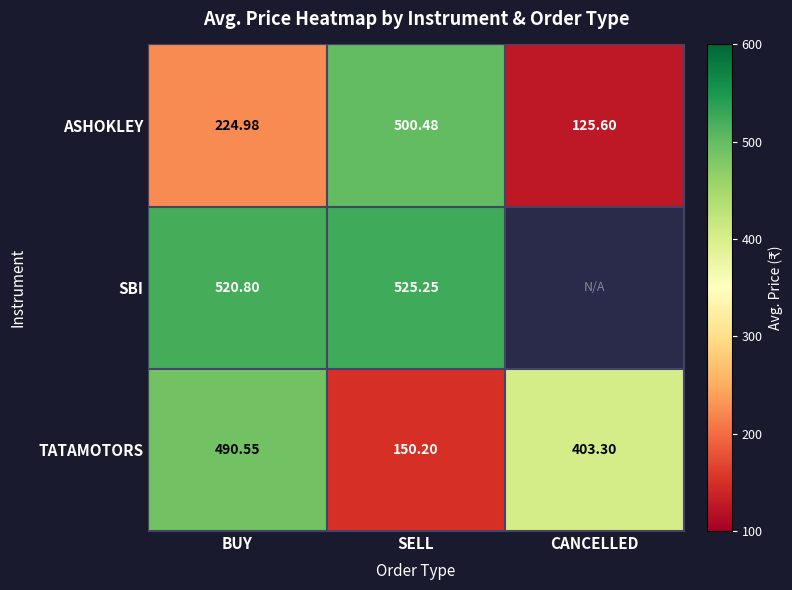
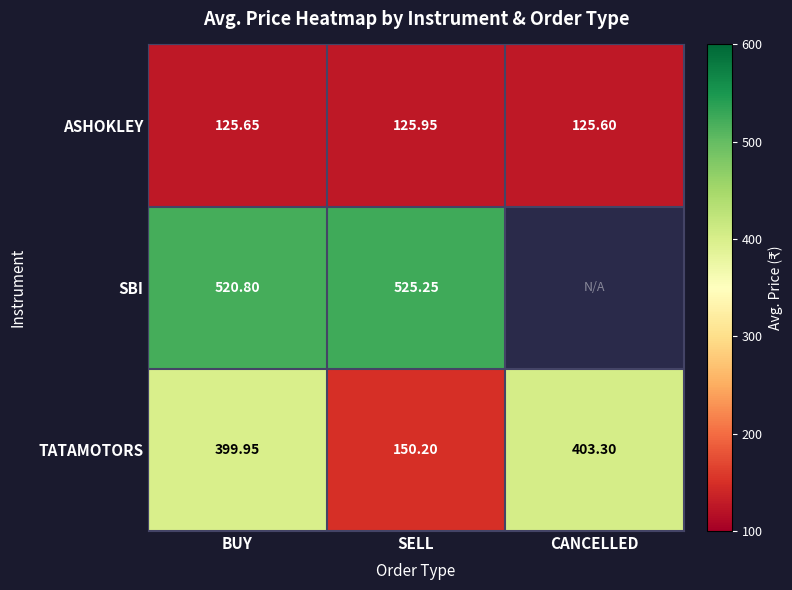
ASHOKLEY, BUY: 224.98 -> 125.65
ASHOKLEY, SELL: 500.48 -> 125.95
TATAMOTORS, BUY: 490.55 -> 399.95
